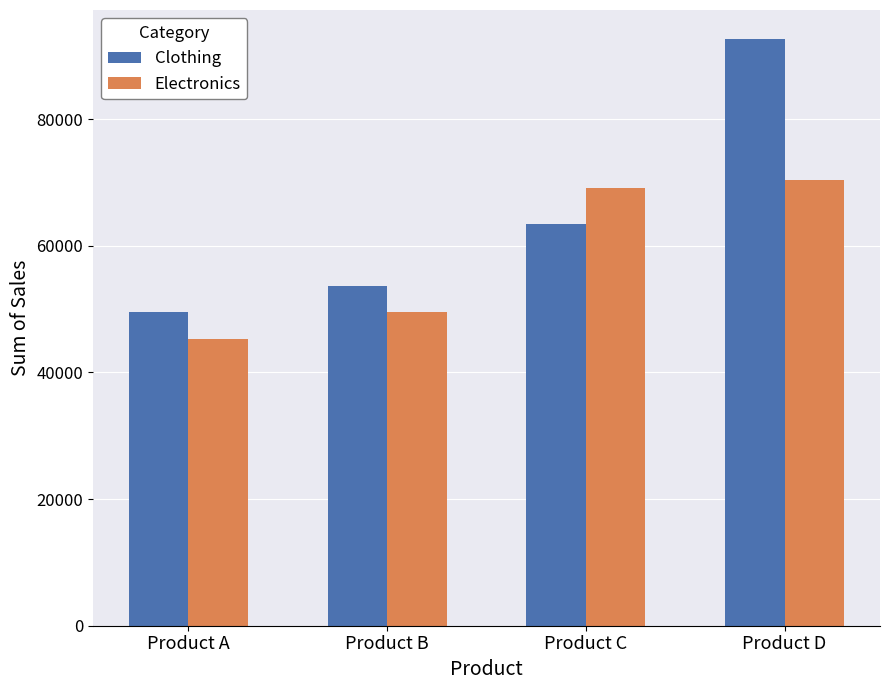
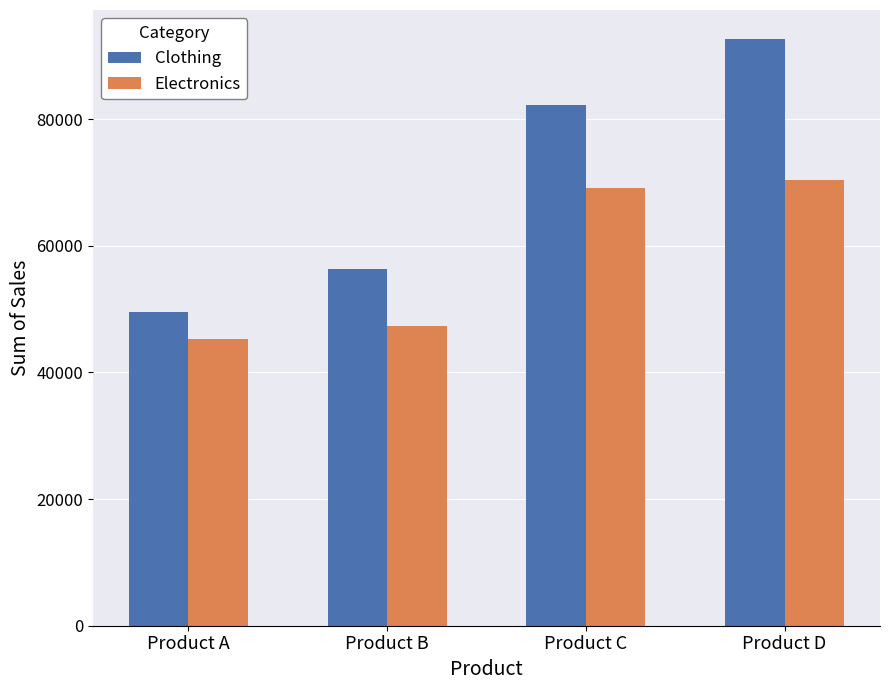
Clothing, Product B: 54000 -> 56000
Electronics, Product B: 50000 -> 47000
Clothing, Product C: 63000 -> 82000
